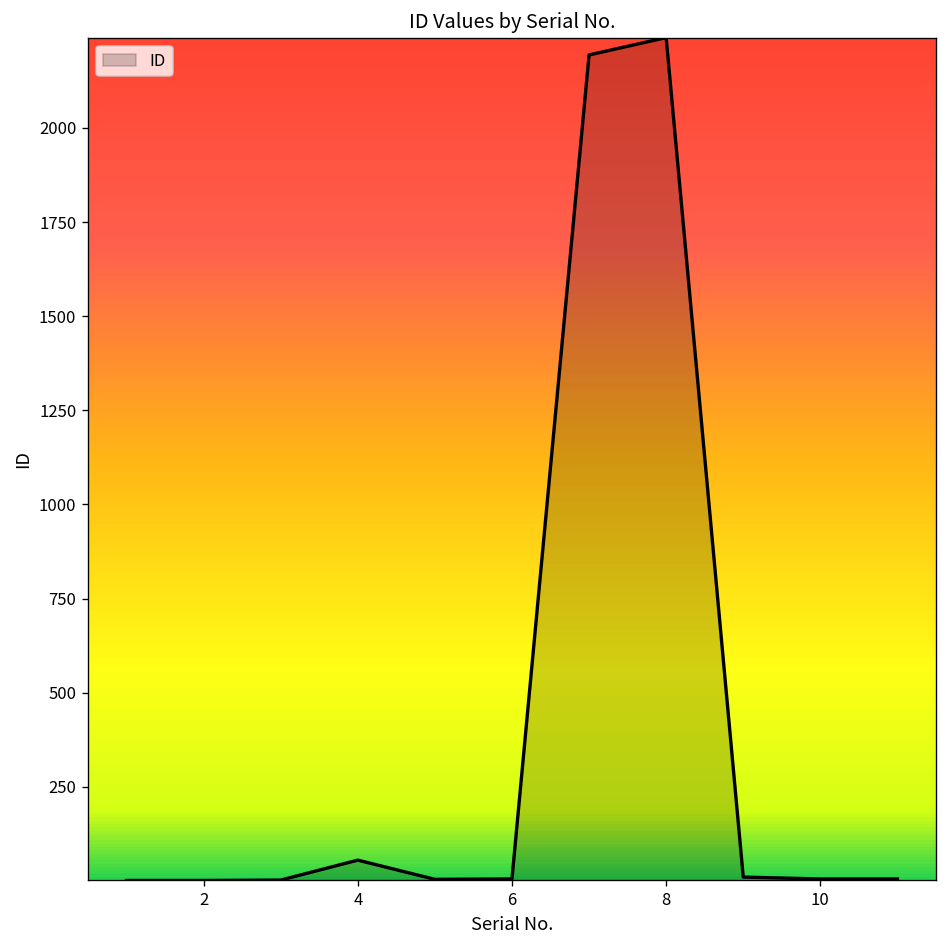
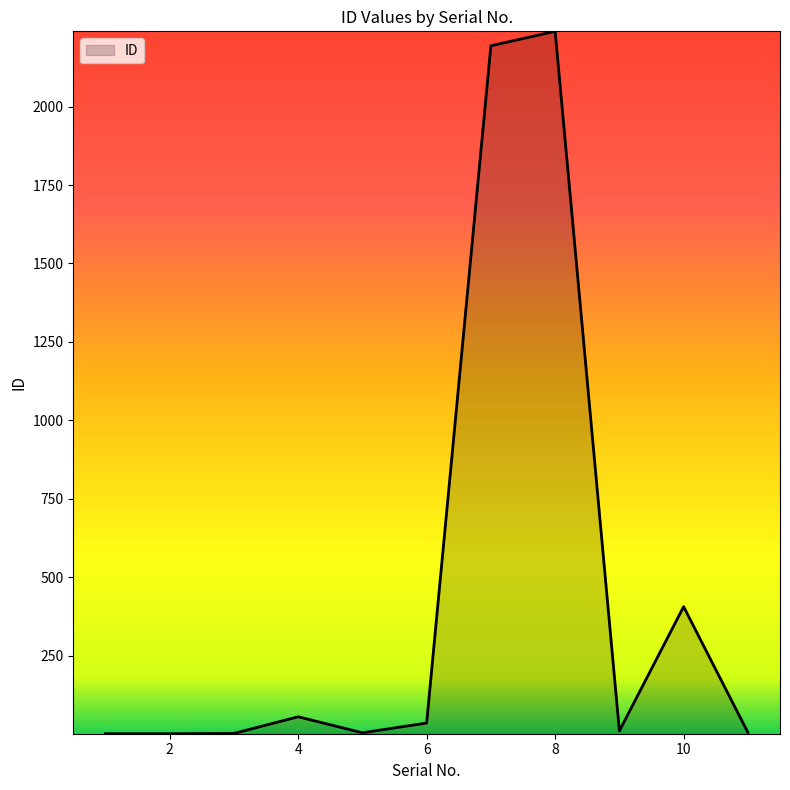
6: 10 -> 40
10: 10 -> 410
